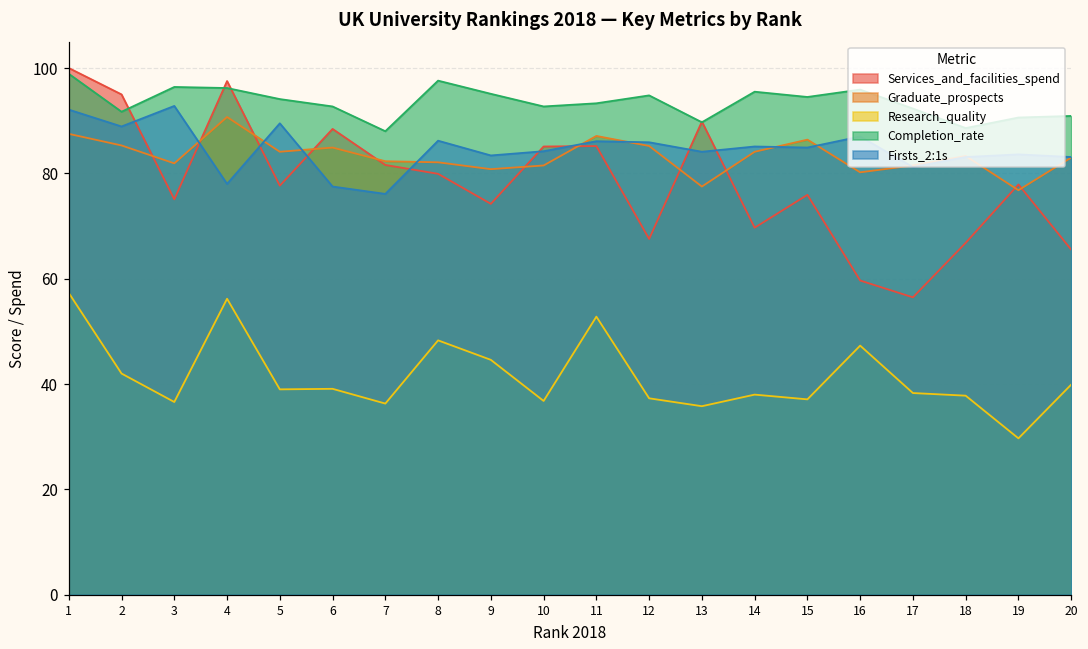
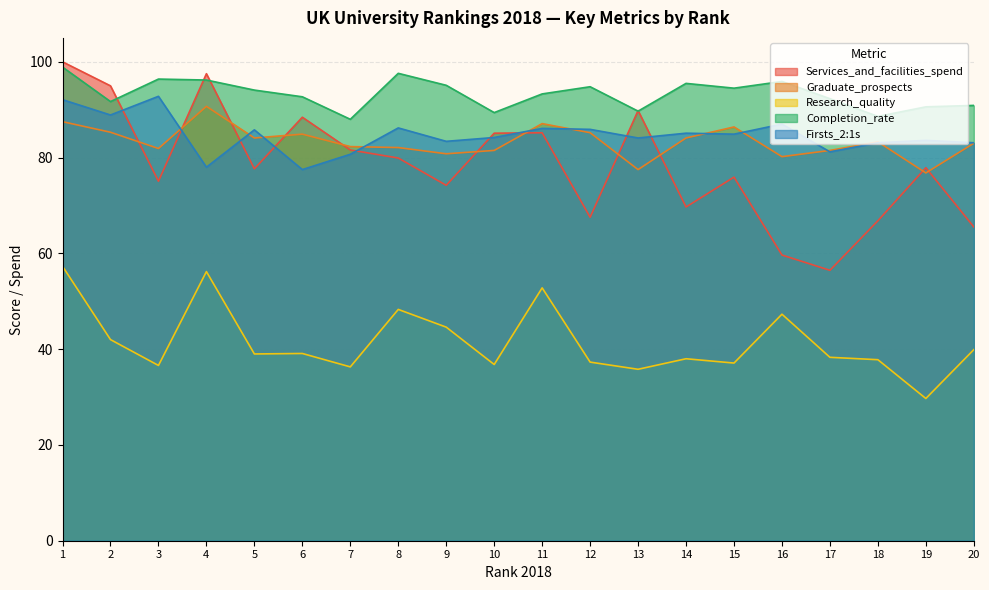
Firsts_2:1s, 5: 90 -> 86
Firsts_2:1s, 7: 76 -> 81
Completion_rate, 10: 93 -> 89
